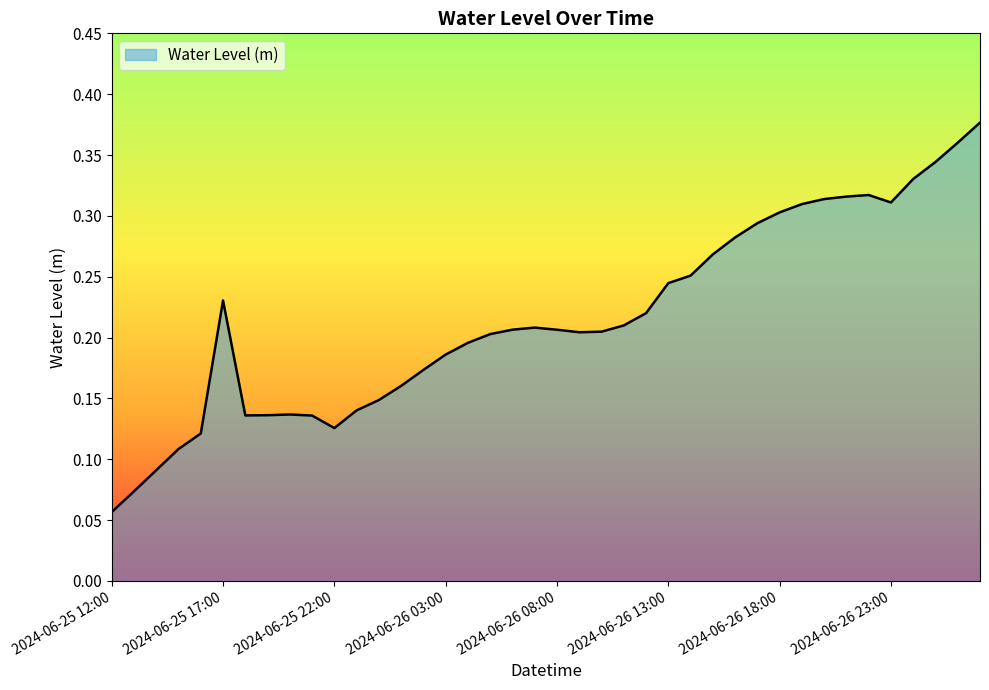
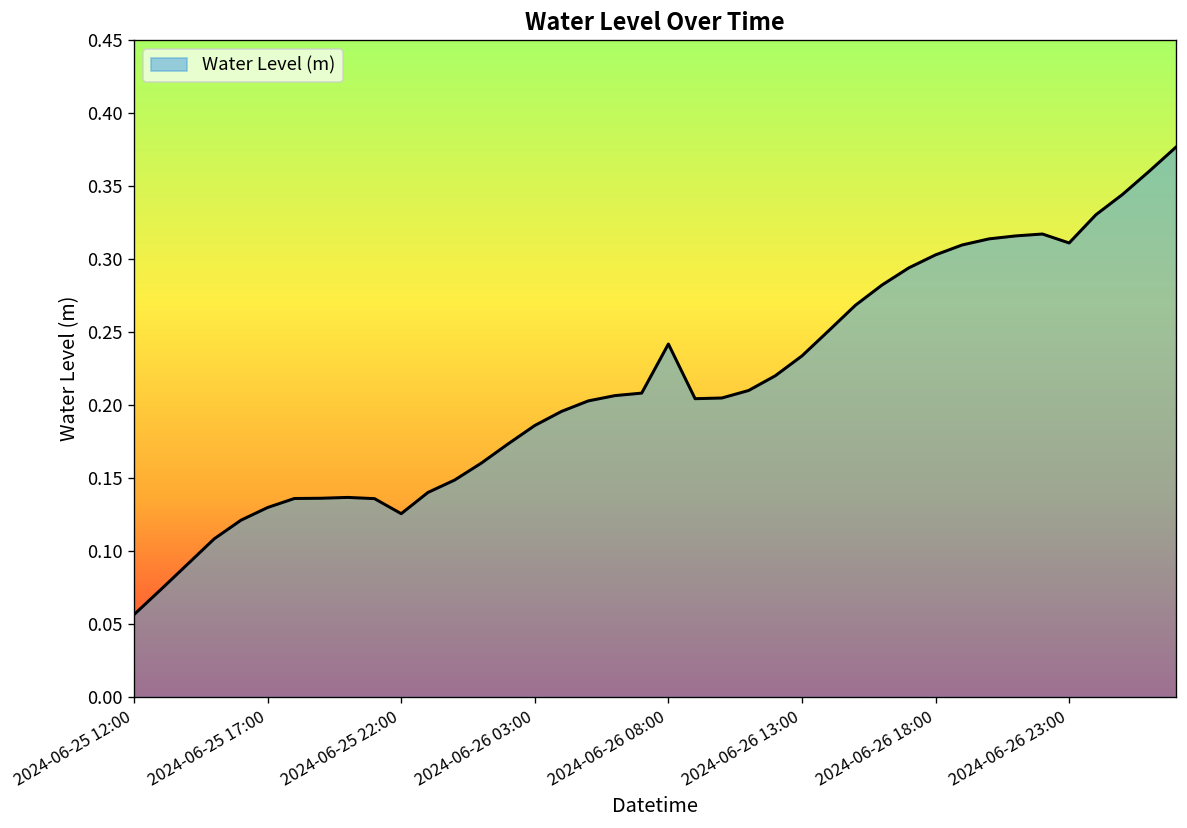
2024-06-25 17:00: 0.230 -> 0.130
2024-06-26 08:00: 0.206 -> 0.242
2024-06-26 13:00: 0.245 -> 0.234
